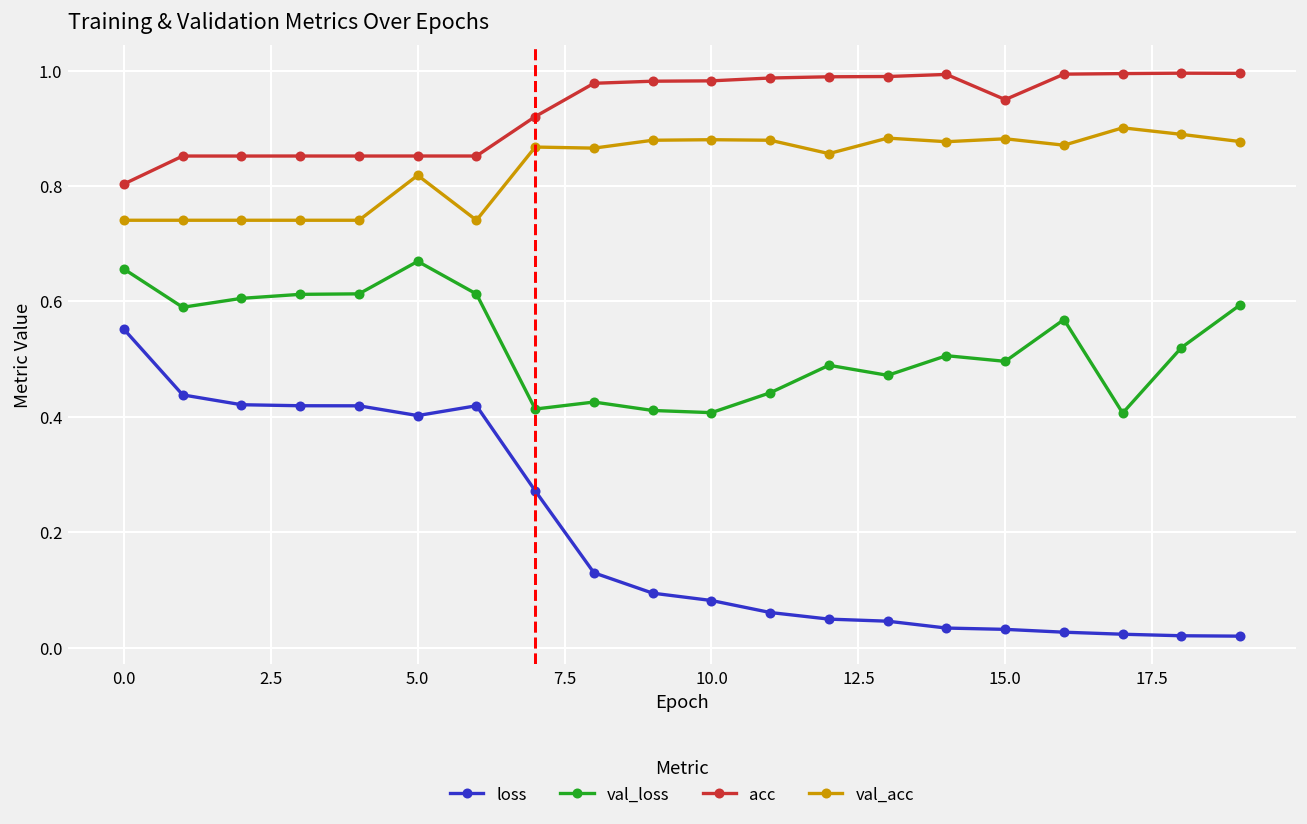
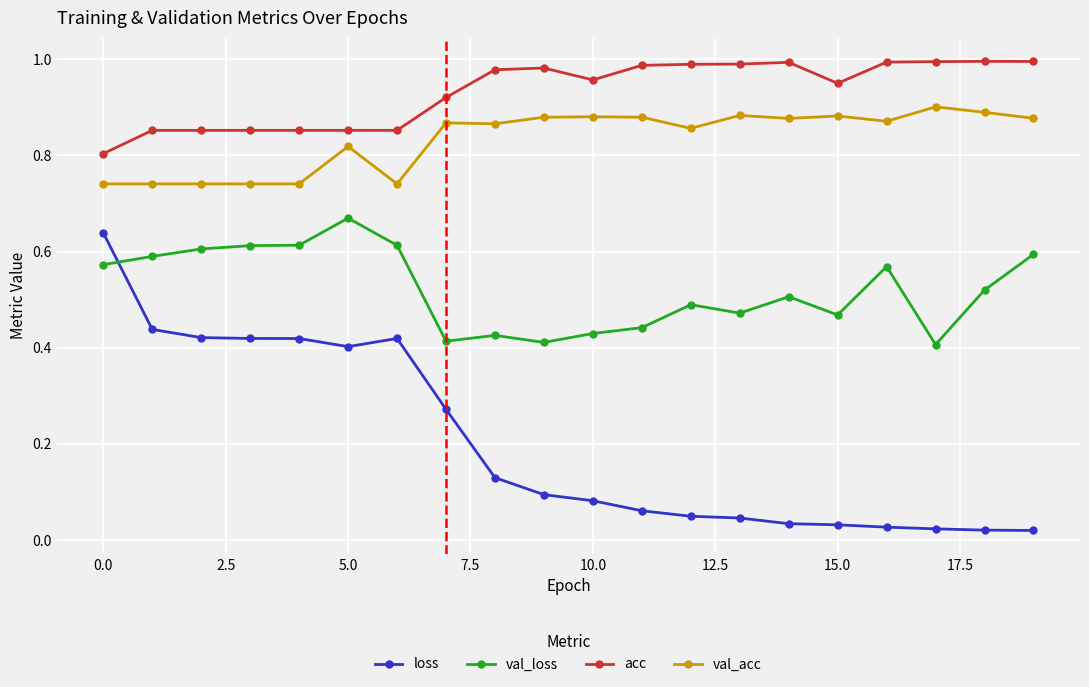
loss, 0.0: 0.55 -> 0.64
val_loss, 0.0: 0.66 -> 0.57
val_loss, 10.0: 0.41 -> 0.43
acc, 10.0: 0.98 -> 0.96
val_loss, 15.0: 0.50 -> 0.47
